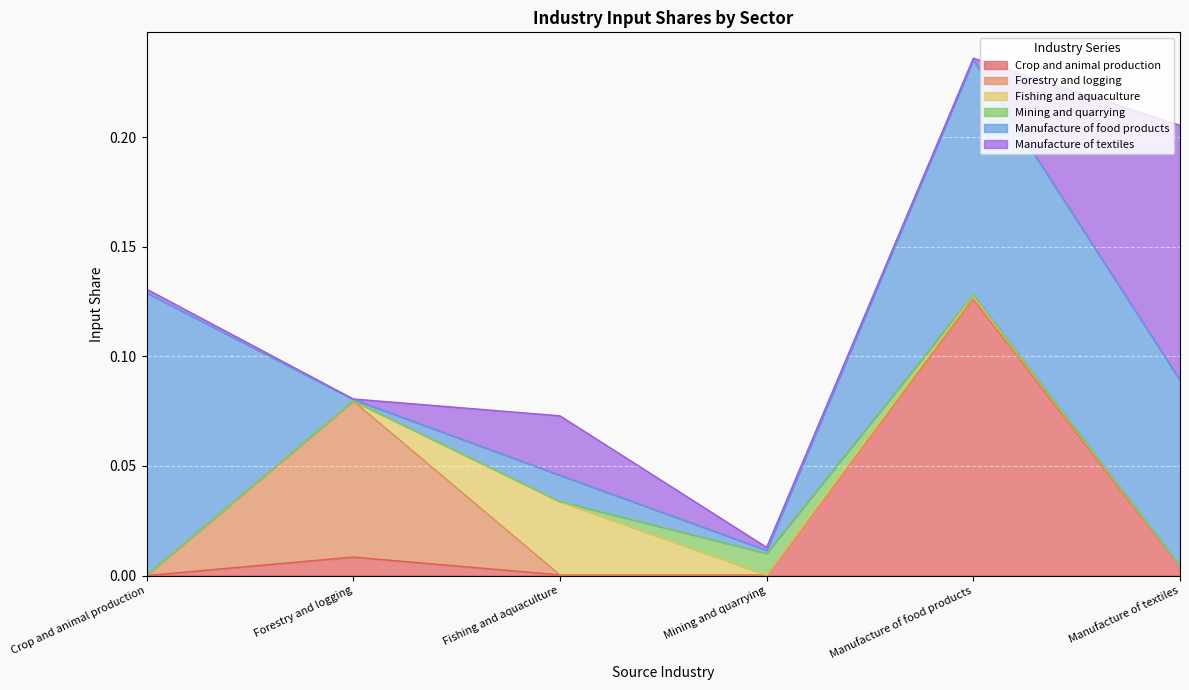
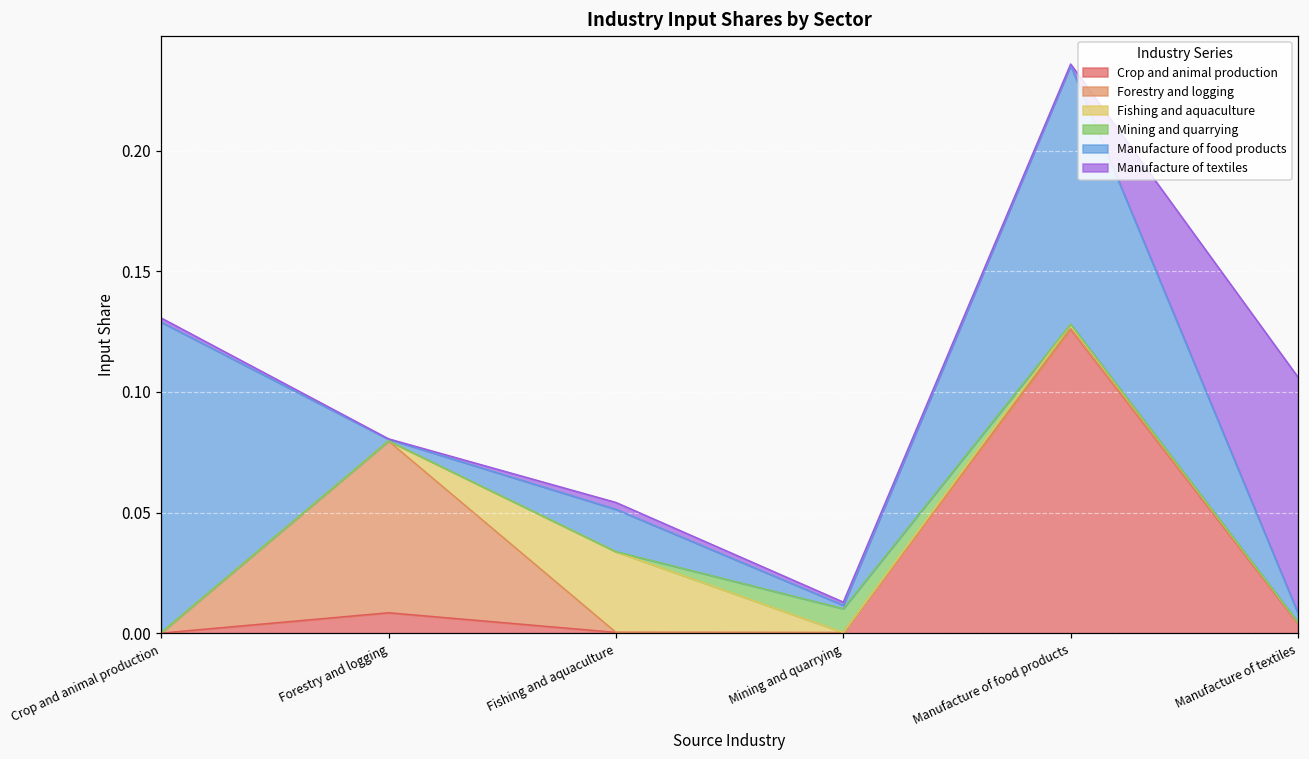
Manufacture of food products, Fishing and aquaculture: 0.012 -> 0.018
Manufacture of textiles, Fishing and aquaculture: 0.027 -> 0.003
Manufacture of food products, Manufacture of textiles: 0.085 -> 0.004
Manufacture of textiles, Manufacture of textiles: 0.116 -> 0.098
